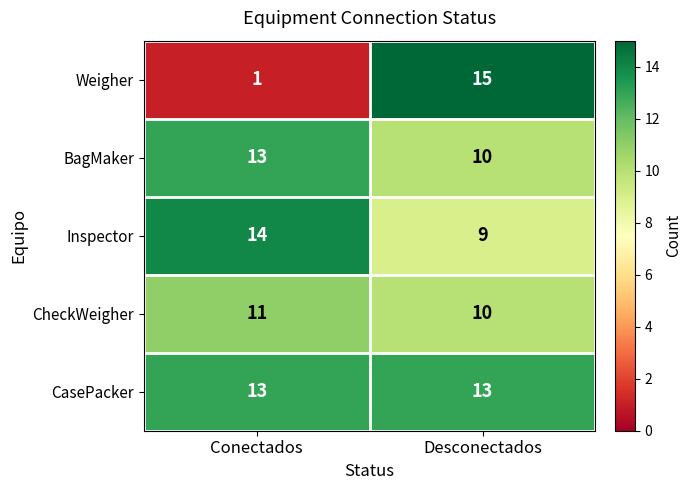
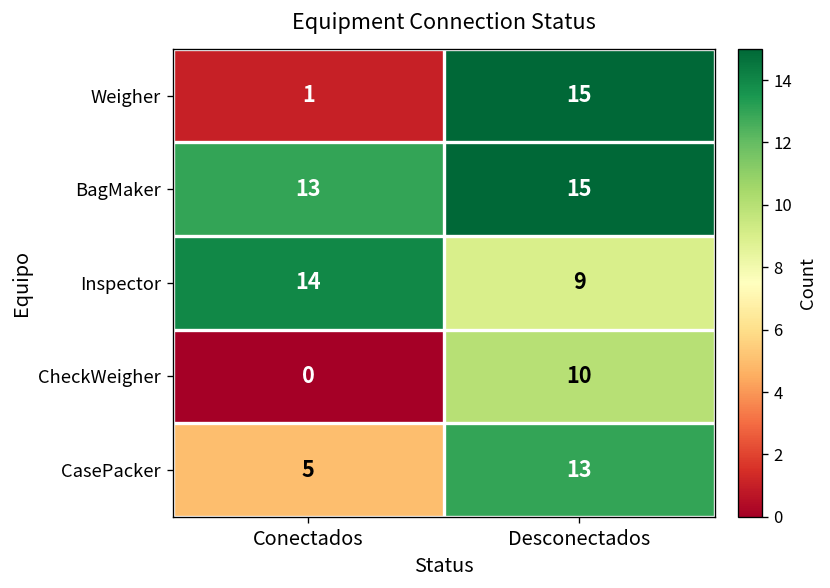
BagMaker, Desconectados: 10 -> 15
CheckWeigher, Conectados: 11 -> 0
CasePacker, Conectados: 13 -> 5
